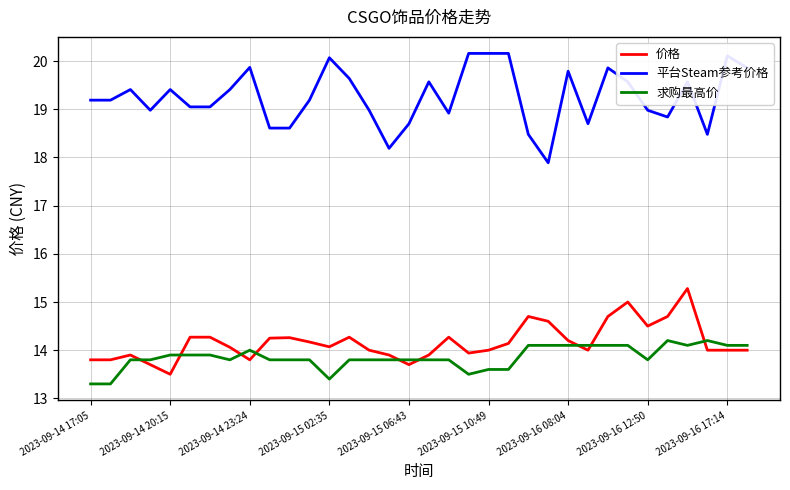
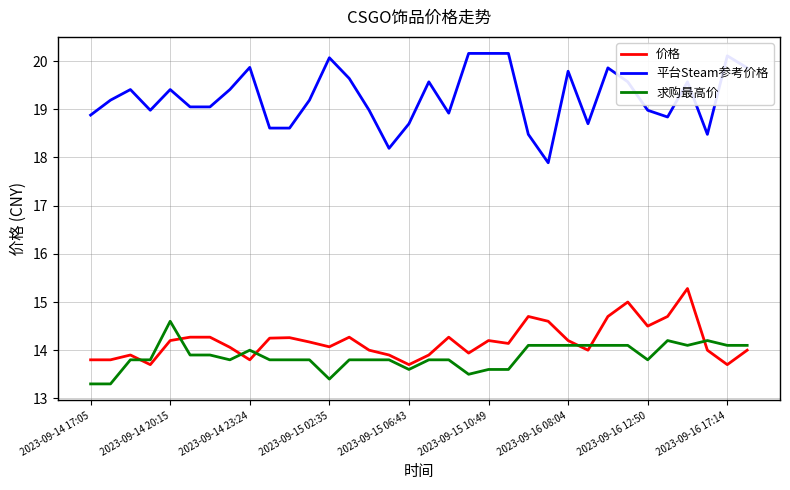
平台Steam参考价格, 2023-09-14 17:05: 19.2 -> 18.9
价格, 2023-09-14 20:15: 13.5 -> 14.2
求购最高价, 2023-09-14 20:15: 13.9 -> 14.6
求购最高价, 2023-09-15 06:43: 13.8 -> 13.6
价格, 2023-09-15 10:49: 14.0 -> 14.2
价格, 2023-09-16 17:14: 14.0 -> 13.7
